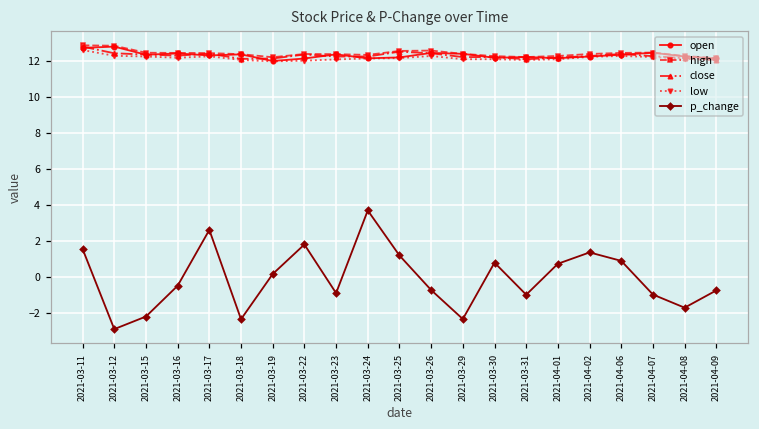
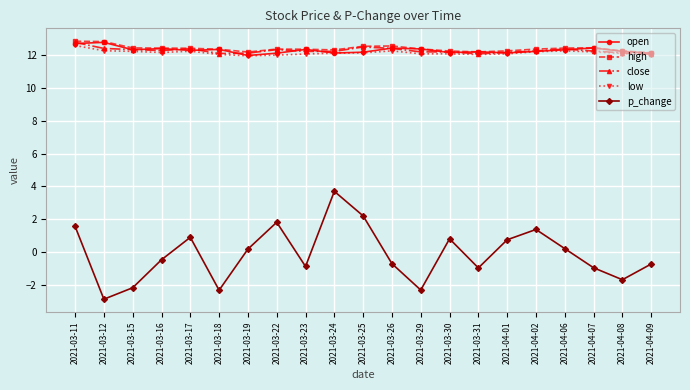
p_change, 2021-03-17: 2.6 -> 0.9
p_change, 2021-03-25: 1.2 -> 2.2
p_change, 2021-04-06: 0.9 -> 0.2
